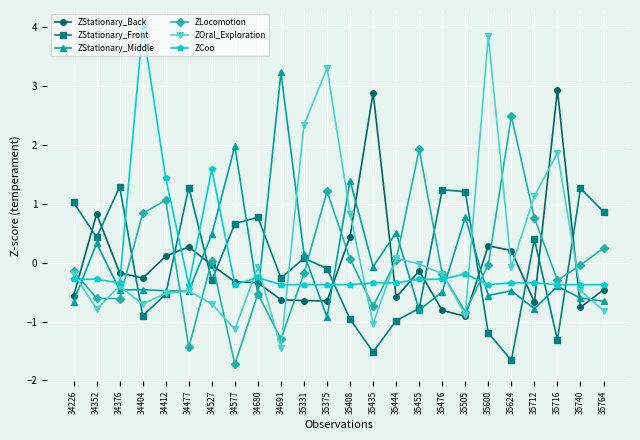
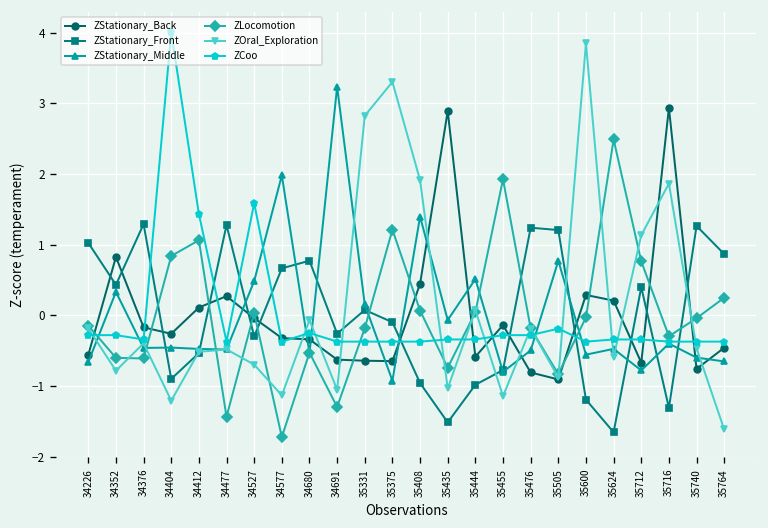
ZOral_Exploration, 34404: -0.7 -> -1.2
ZOral_Exploration, 34691: -1.4 -> -1.1
ZOral_Exploration, 35331: 2.3 -> 2.8
ZOral_Exploration, 35408: 0.8 -> 1.9
ZOral_Exploration, 35455: 0.0 -> -1.1
ZOral_Exploration, 35624: -0.1 -> -0.6
ZOral_Exploration, 35764: -0.8 -> -1.6
